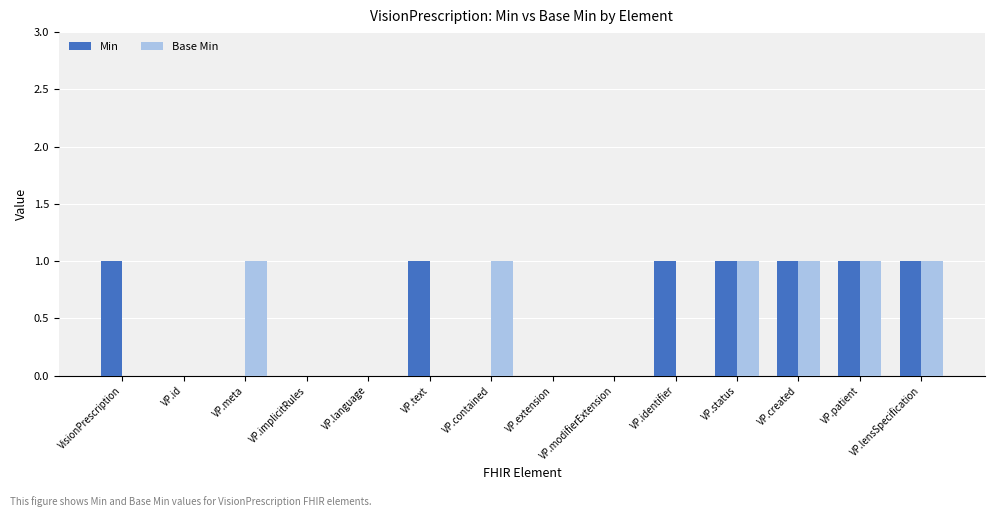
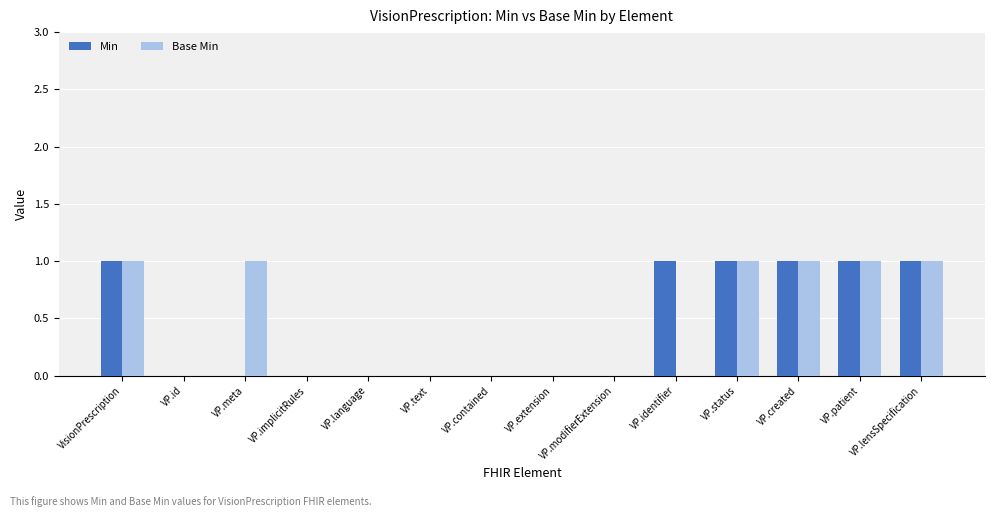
Base Min, VisionPrescription: 0 -> 1
Min, VP.text: 1 -> 0
Base Min, VP.contained: 1 -> 0
